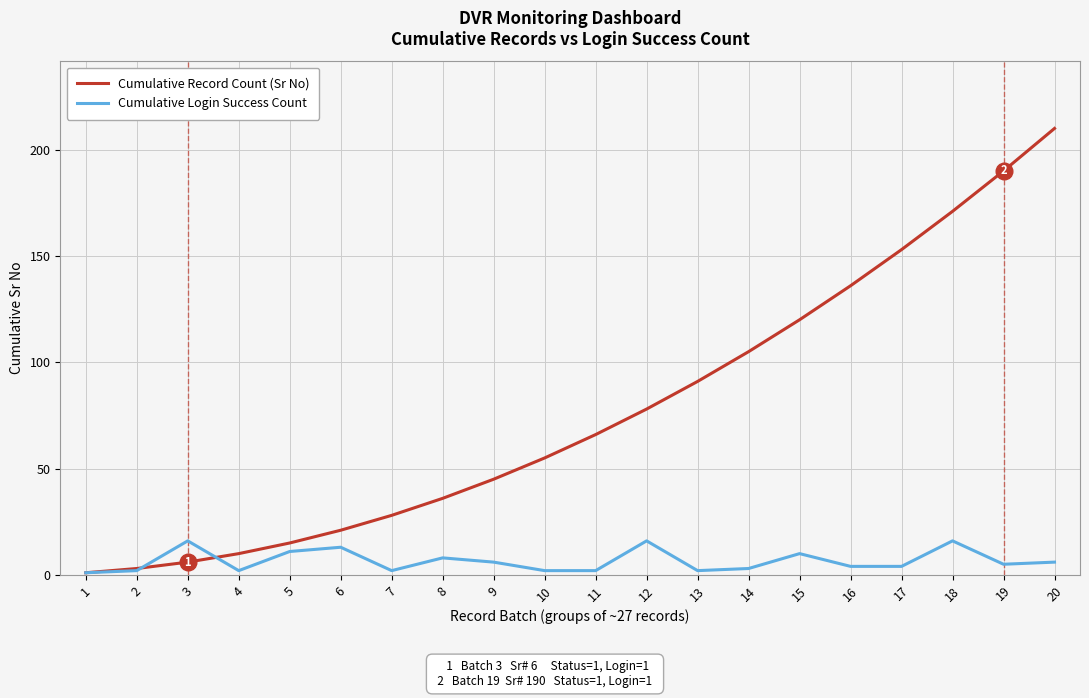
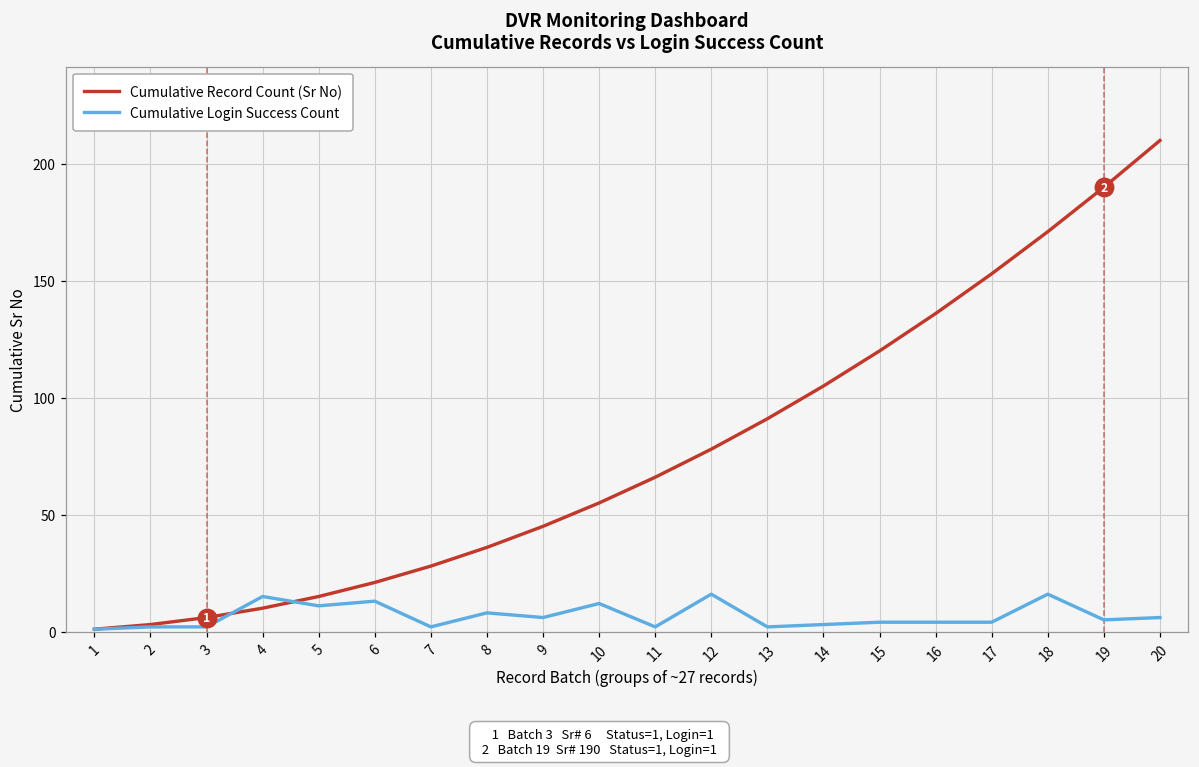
Cumulative Login Success Count, 3: 16 -> 2
Cumulative Login Success Count, 4: 2 -> 15
Cumulative Login Success Count, 10: 2 -> 12
Cumulative Login Success Count, 15: 10 -> 4
